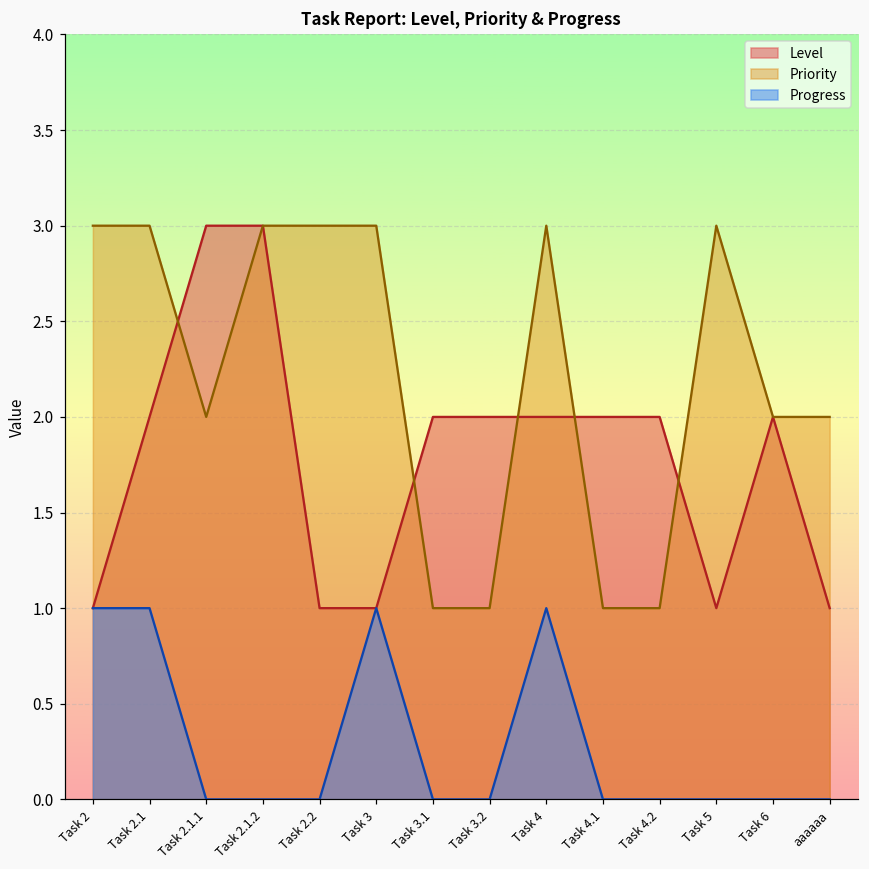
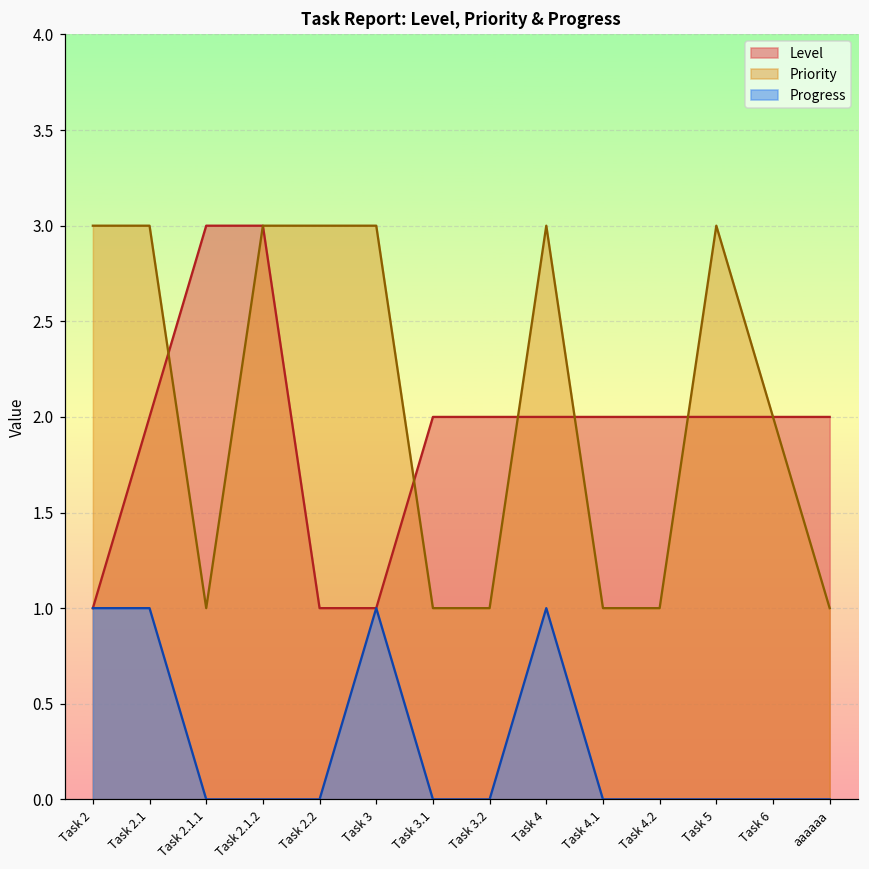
Priority, Task 2.1.1: 2 -> 1
Level, Task 5: 1 -> 2
Level, aaaaaa: 1 -> 2
Priority, aaaaaa: 2 -> 1
